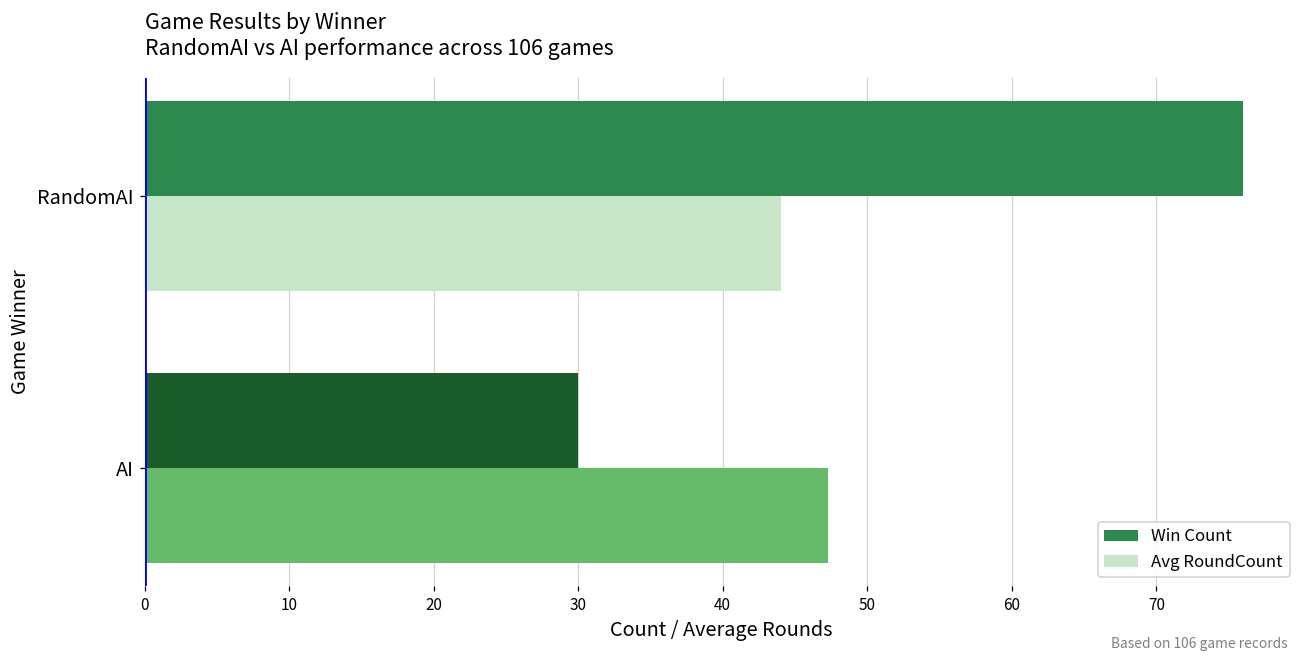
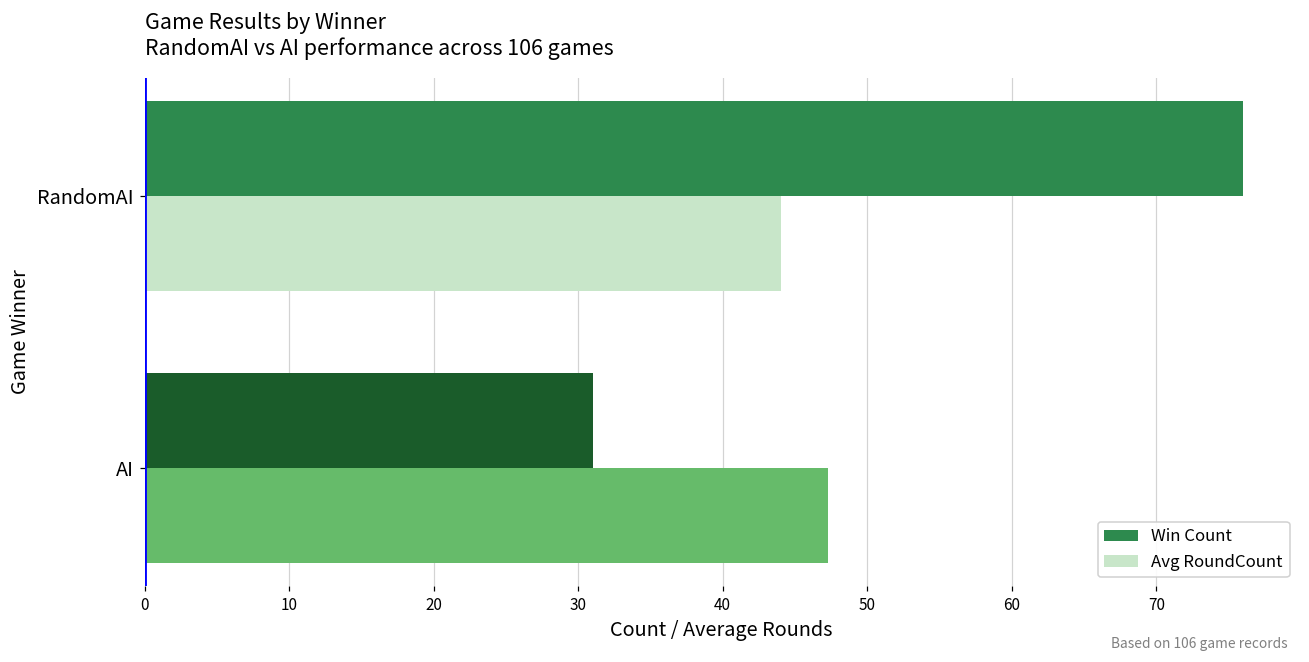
Win Count, AI: 30 -> 31
